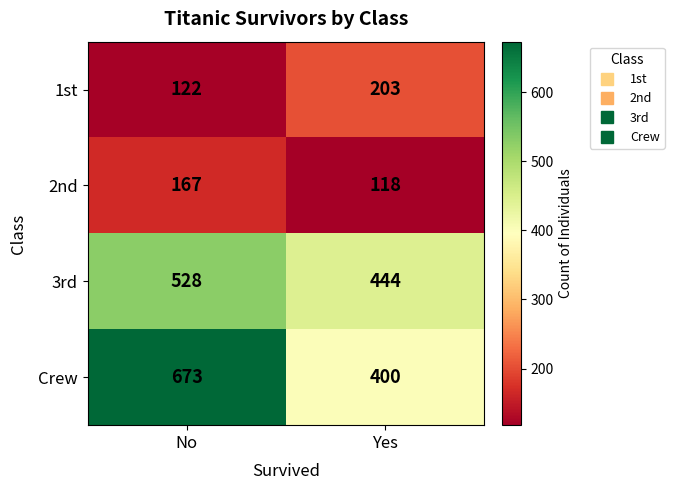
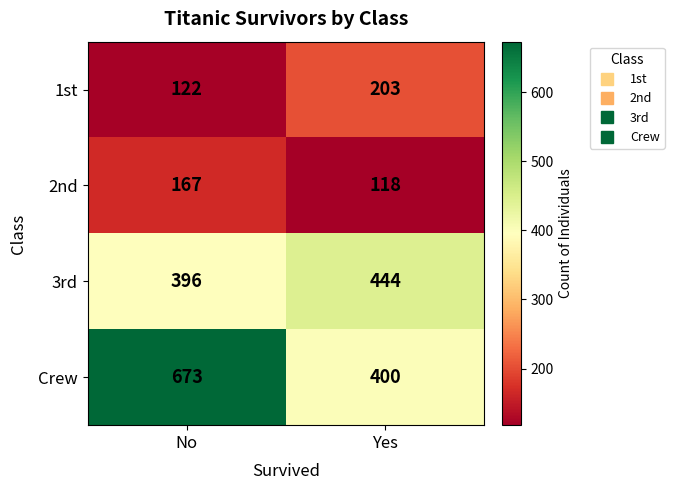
3rd, No: 528 -> 396
